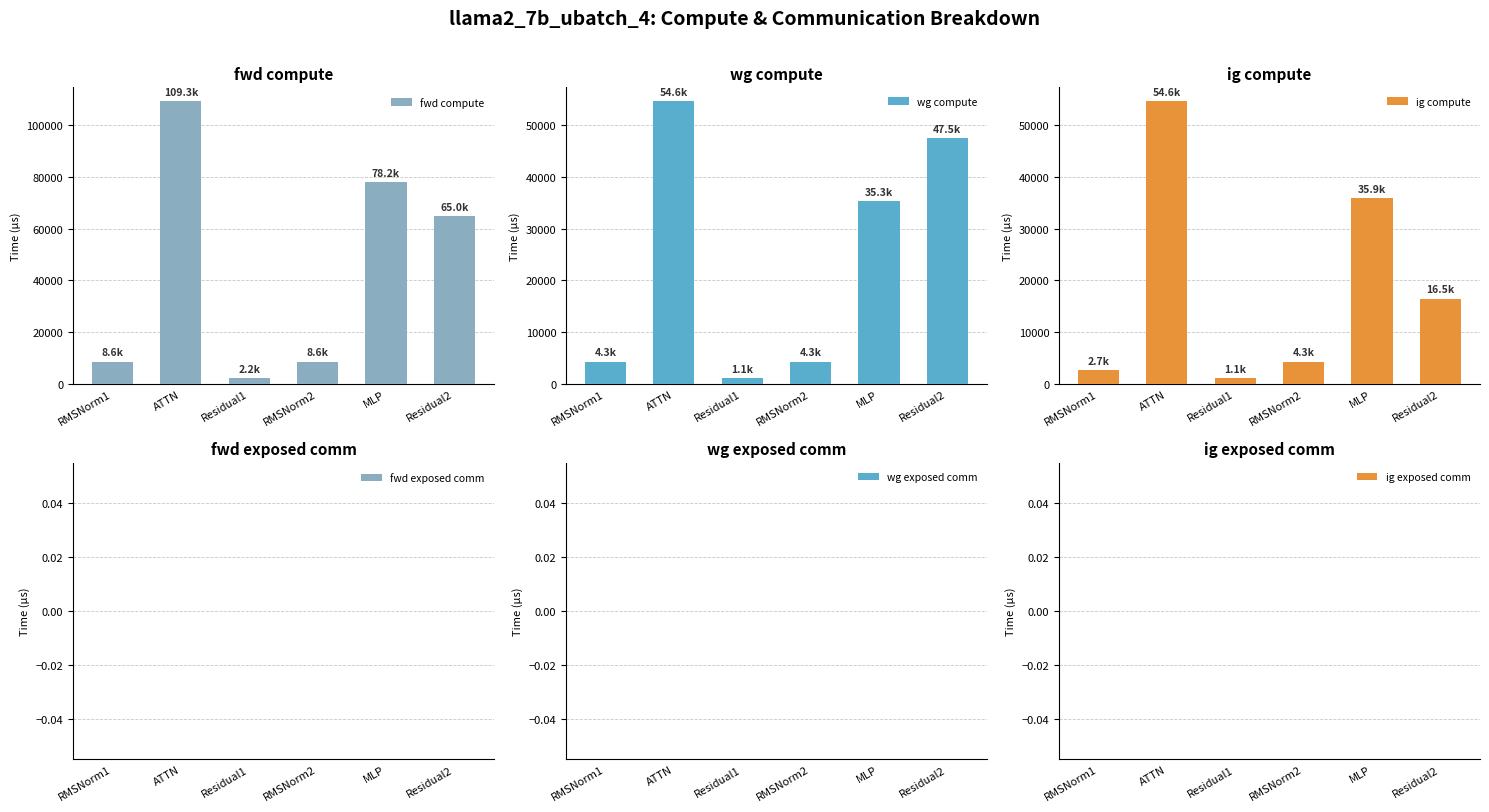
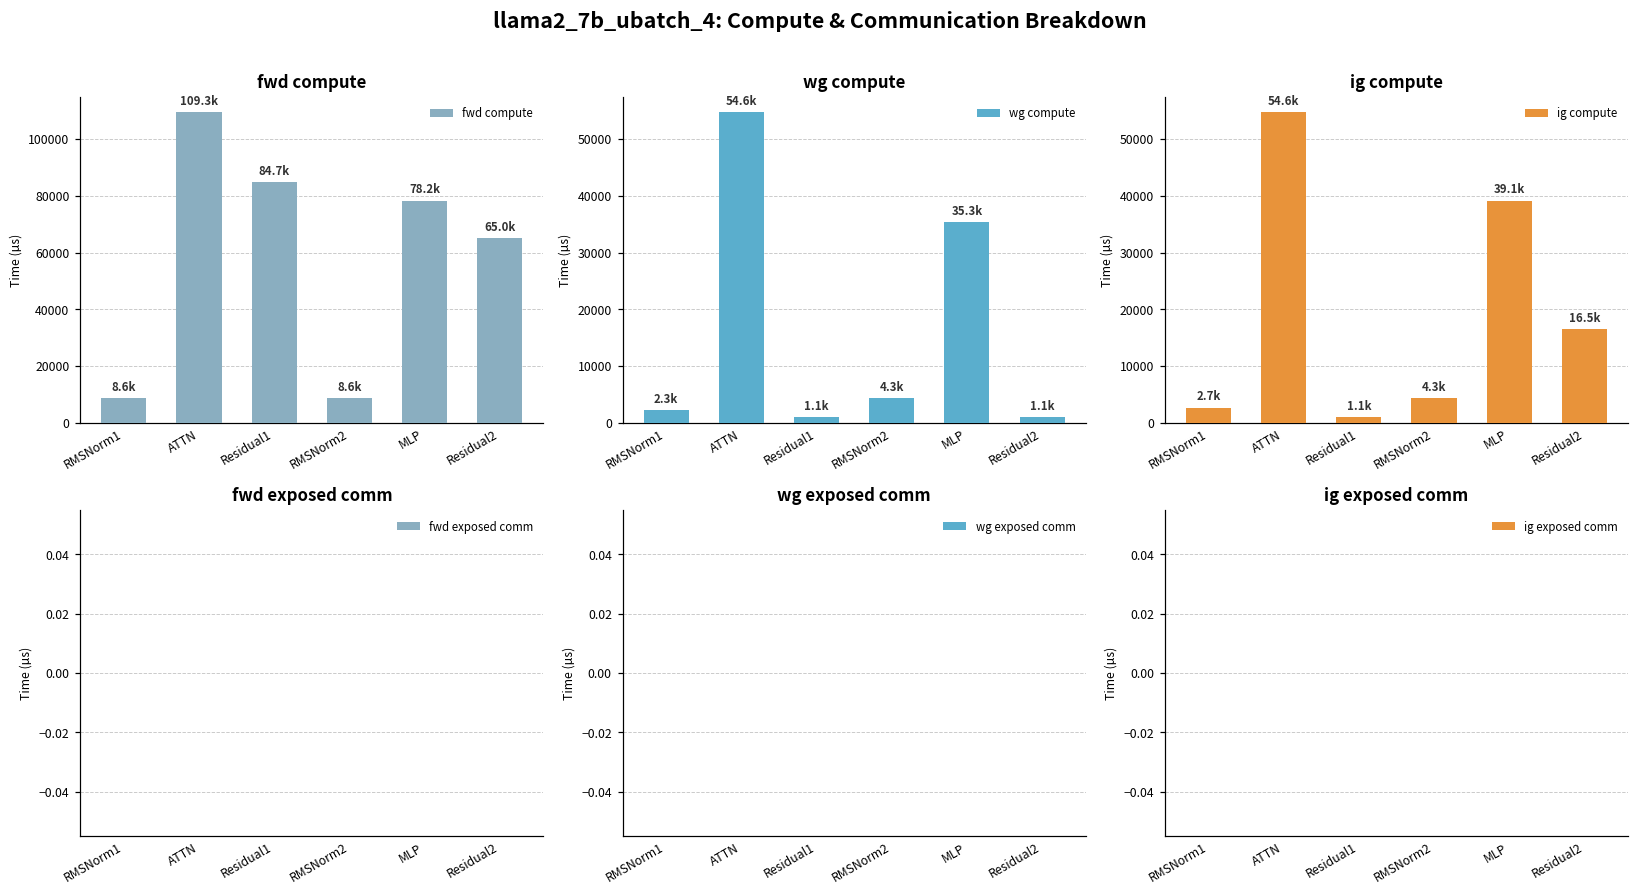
fwd compute, Residual1: 2.2k -> 84.7k
wg compute, RMSNorm1: 4.3k -> 2.3k
wg compute, Residual2: 47.5k -> 1.1k
ig compute, MLP: 35.9k -> 39.1k
